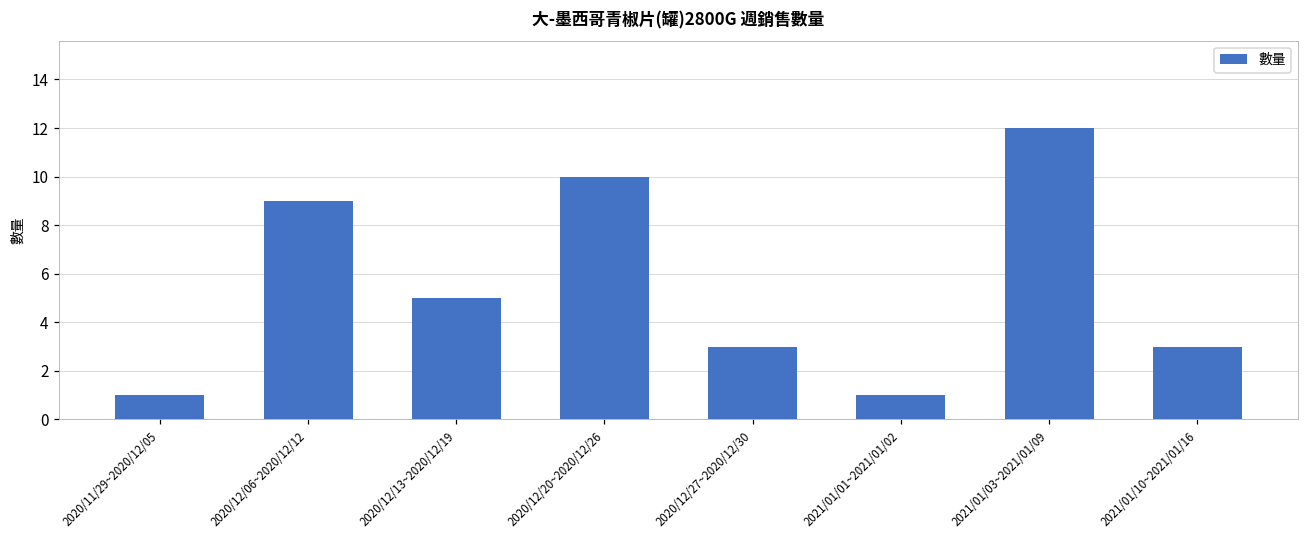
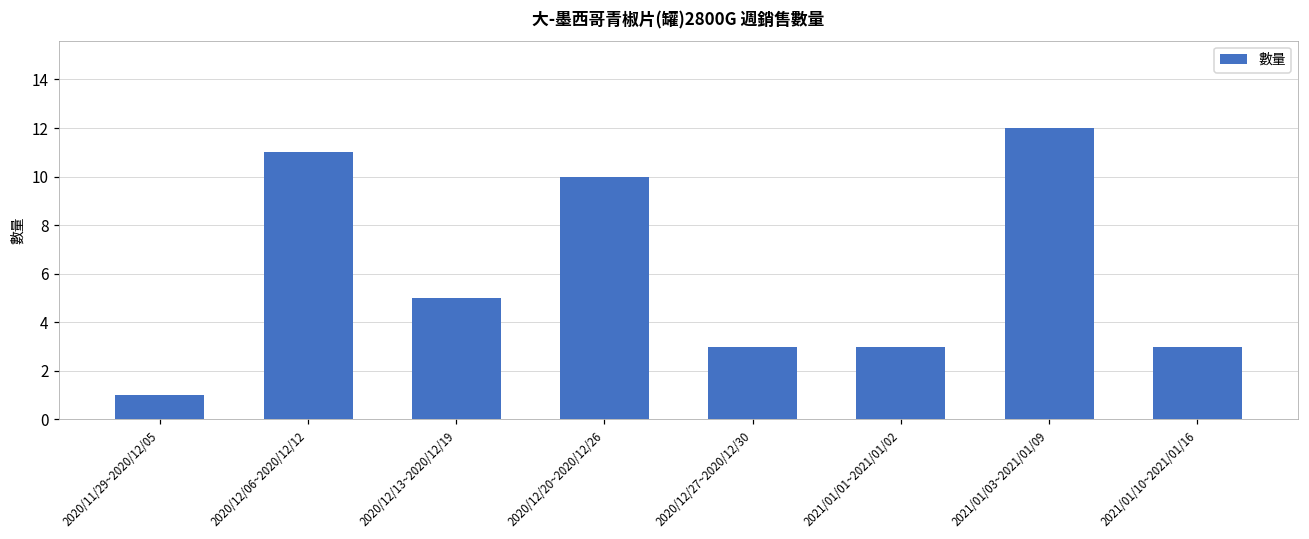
2020/12/06~2020/12/12: 9 -> 11
2021/01/01~2021/01/02: 1 -> 3
